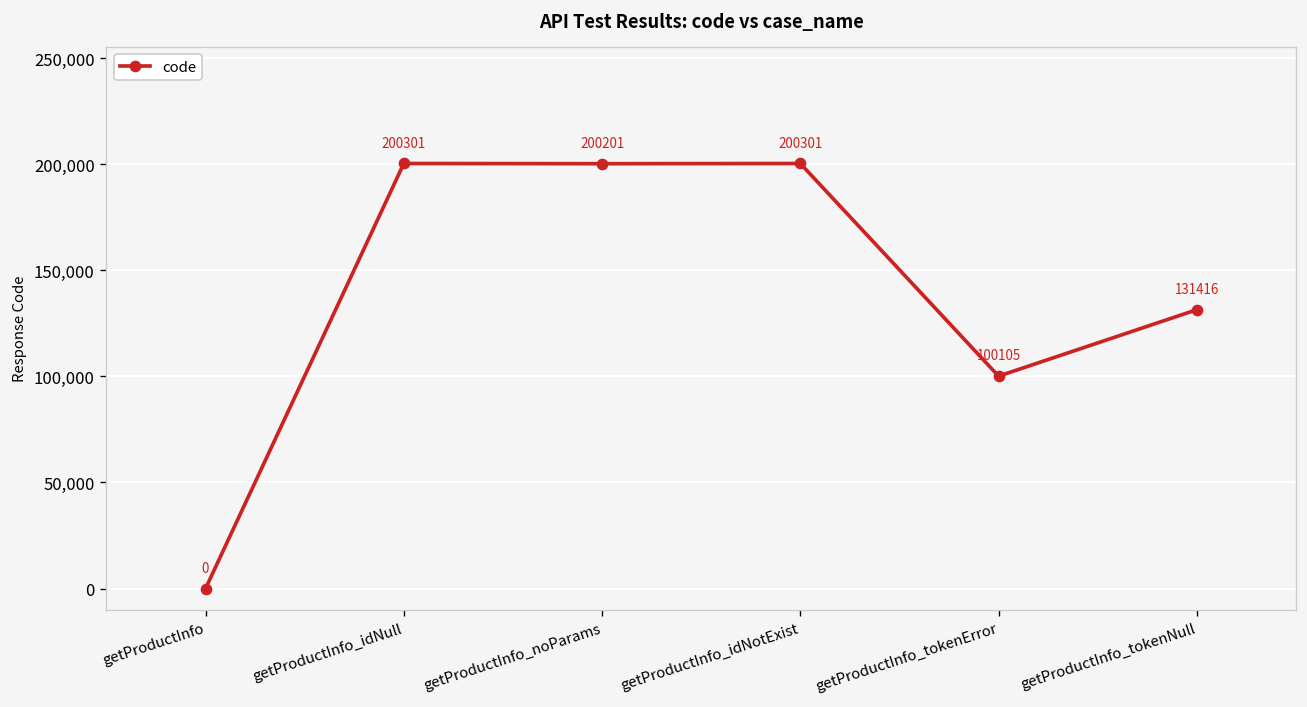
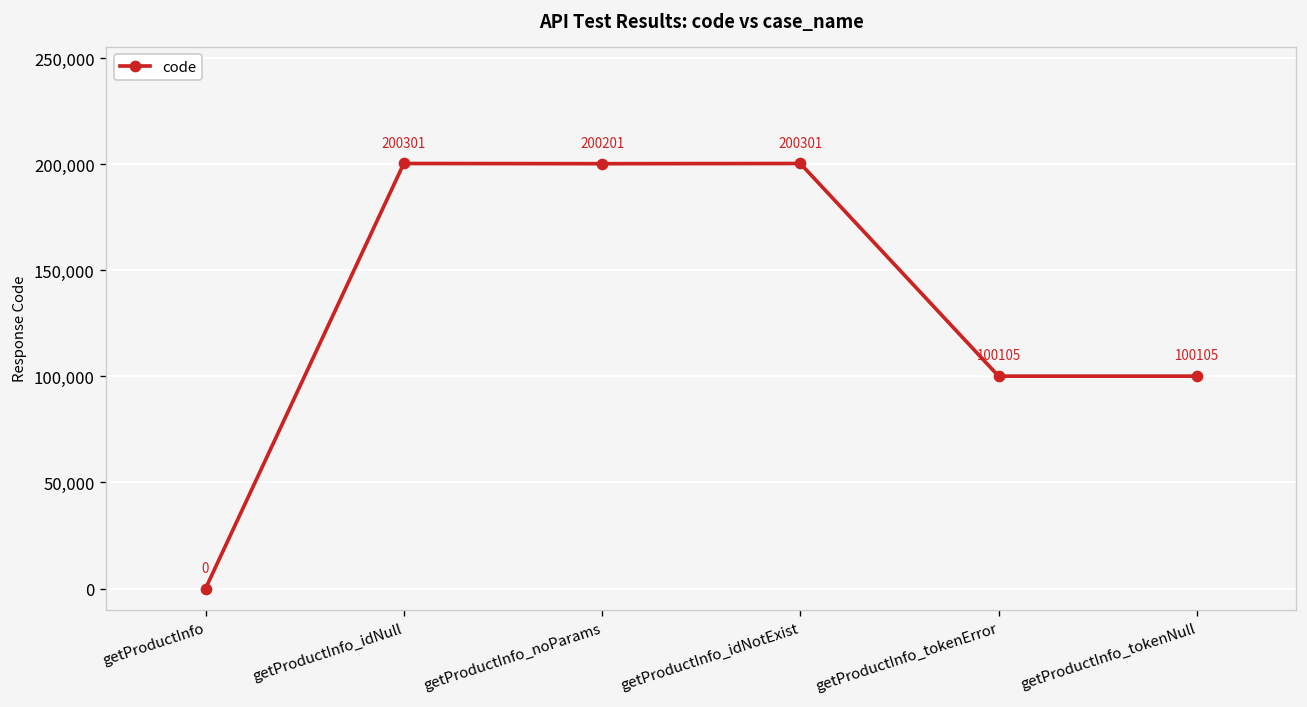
getProductInfo_tokenNull: 131416 -> 100105
